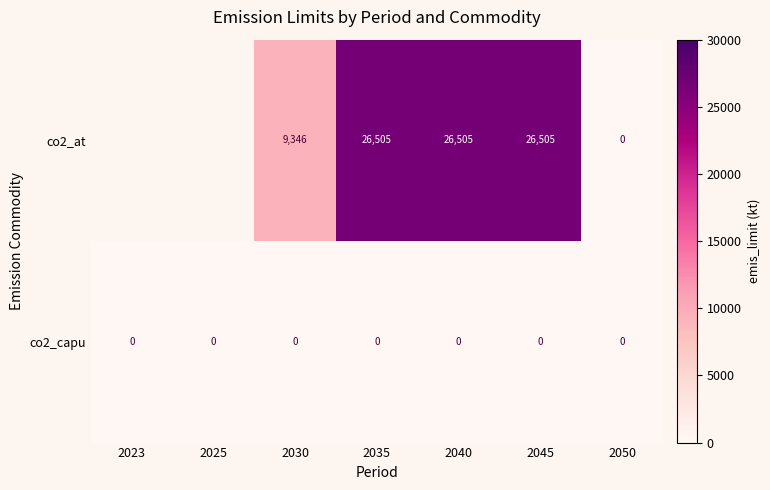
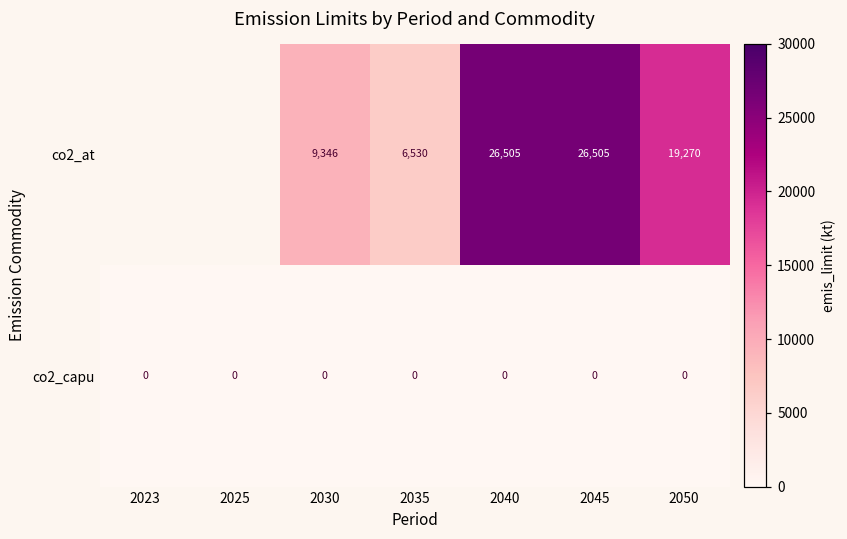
co2_at, 2035: 26,505 -> 6,530
co2_at, 2050: 0 -> 19,270
